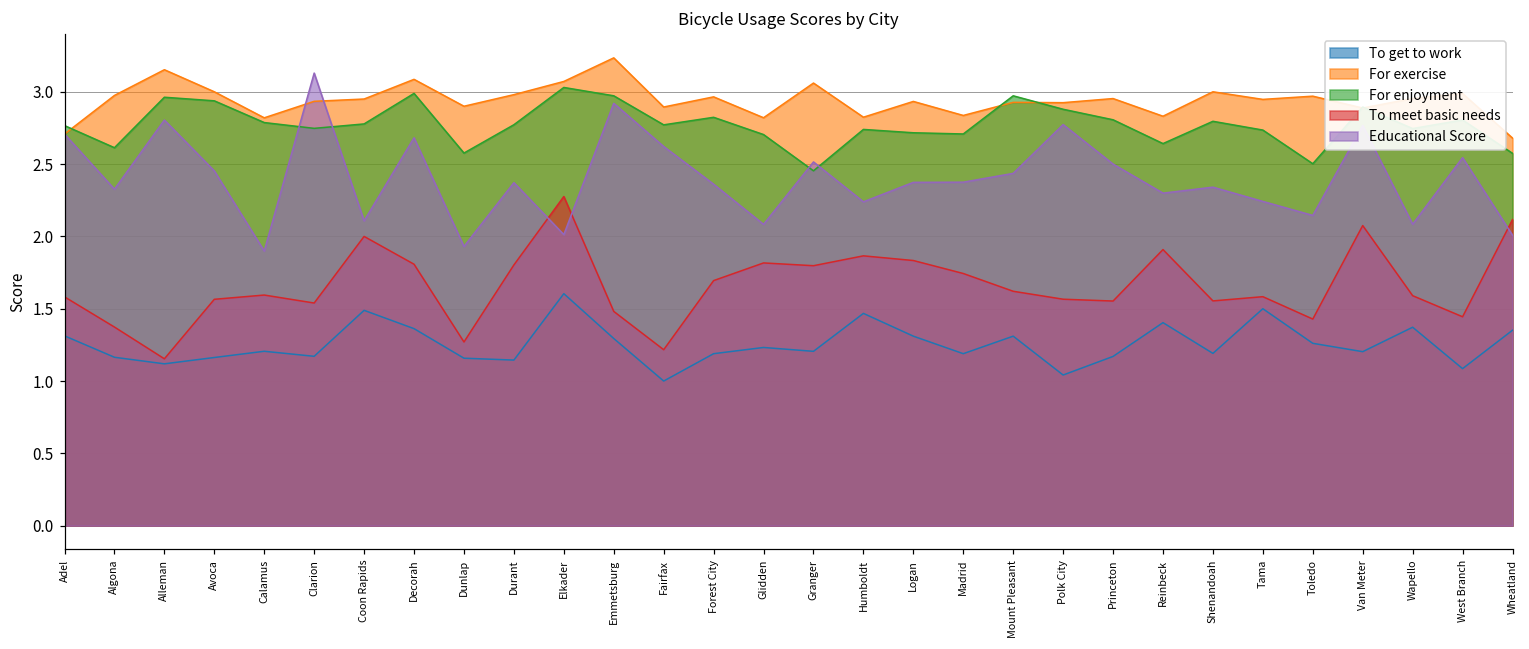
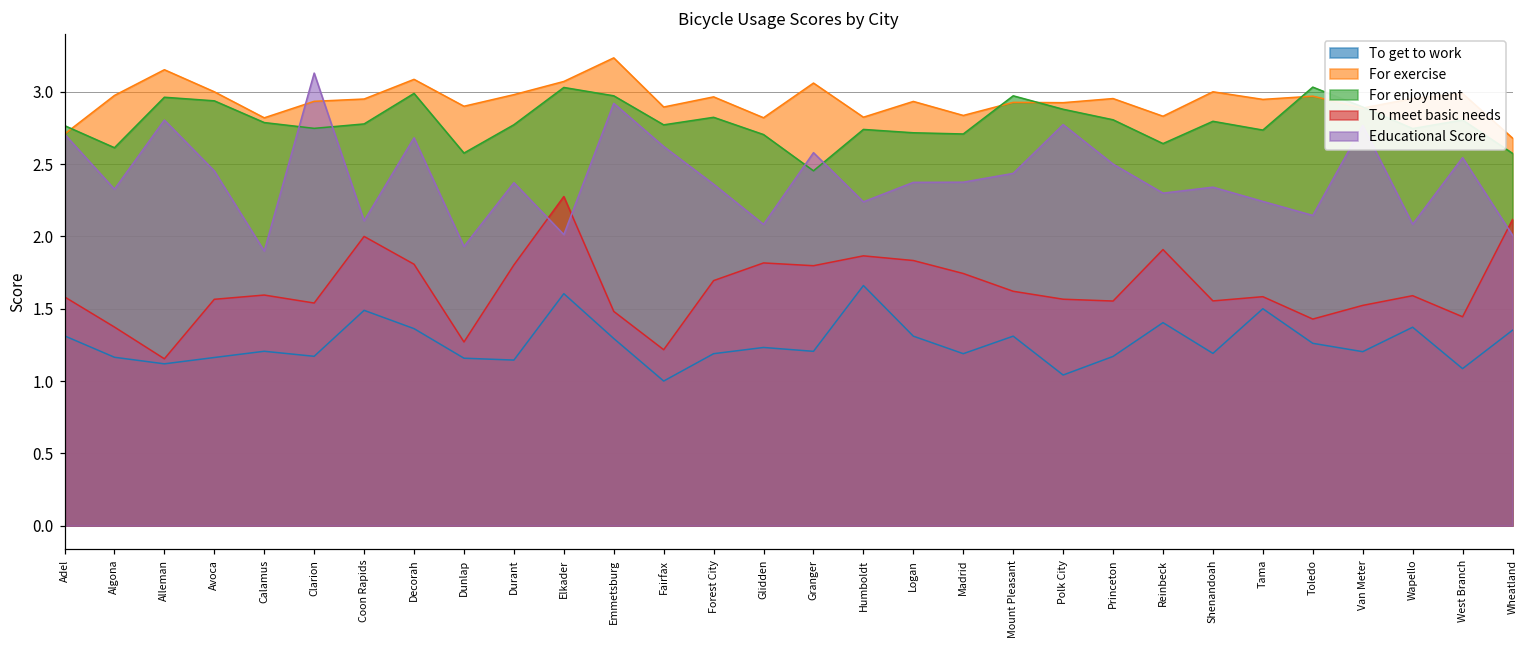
Educational Score, Granger: 2.52 -> 2.58
To get to work, Humboldt: 1.47 -> 1.66
For enjoyment, Toledo: 2.50 -> 3.03
To meet basic needs, Van Meter: 2.07 -> 1.52
